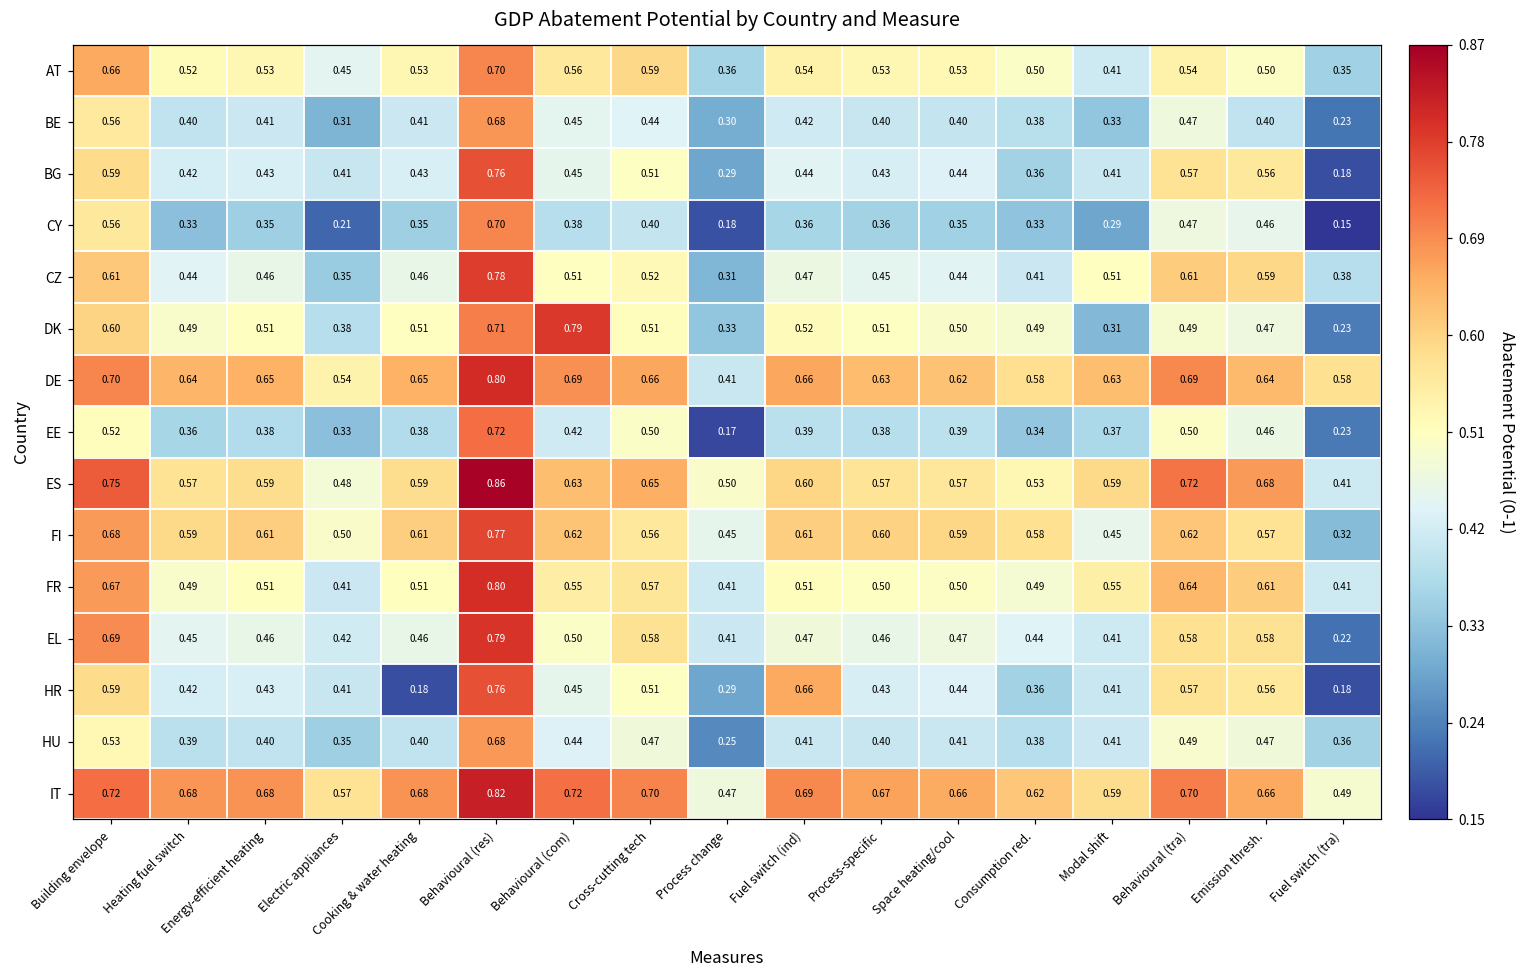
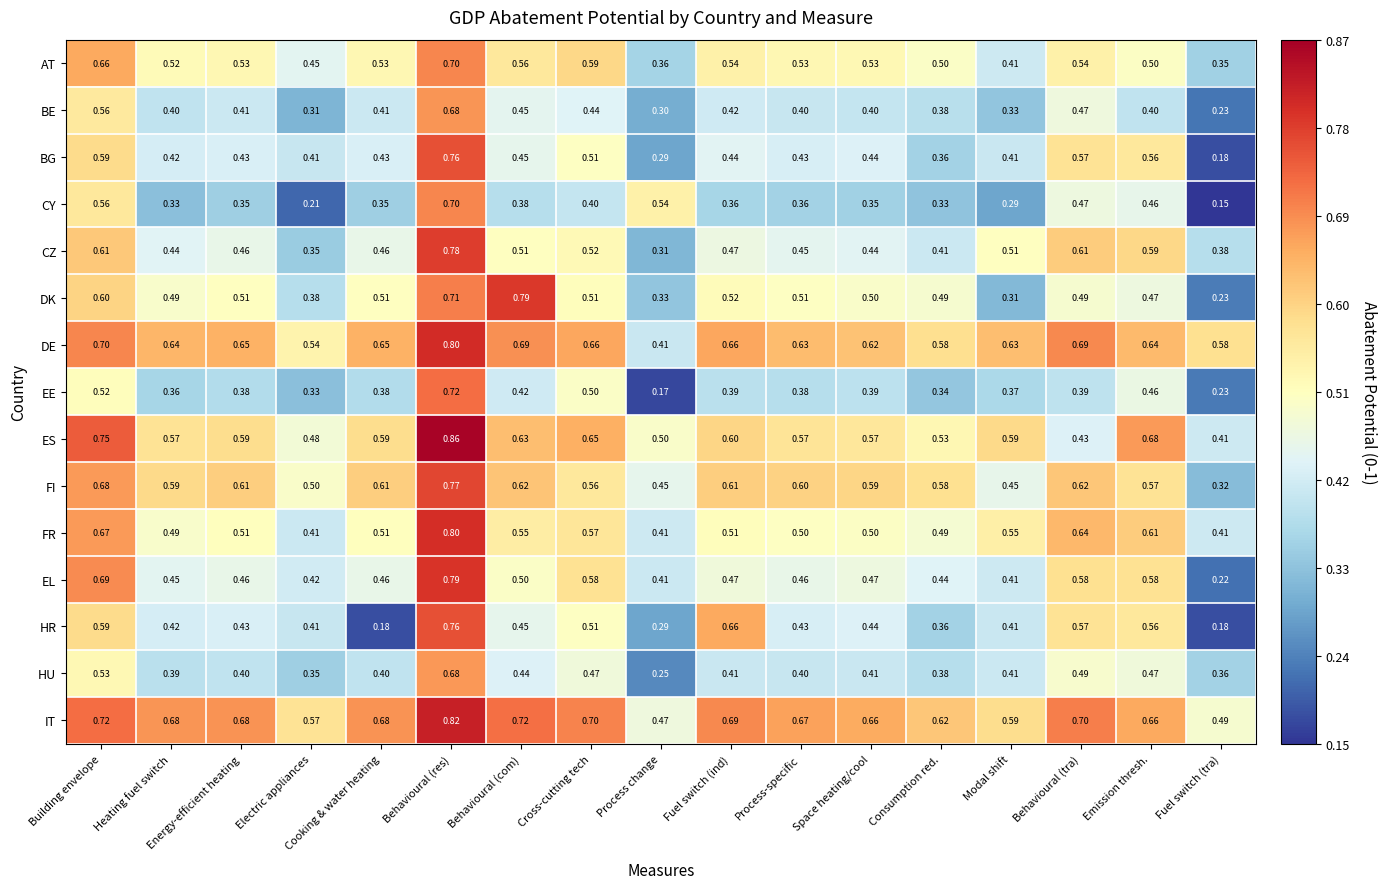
CY, Process change: 0.18 -> 0.54
EE, Behavioural (tra): 0.50 -> 0.39
ES, Behavioural (tra): 0.72 -> 0.43
